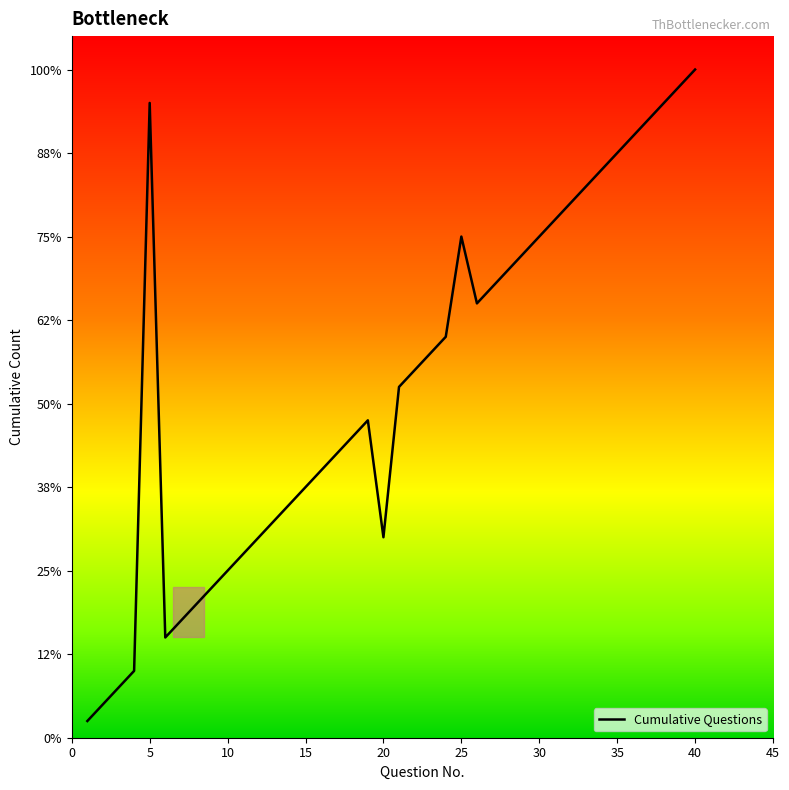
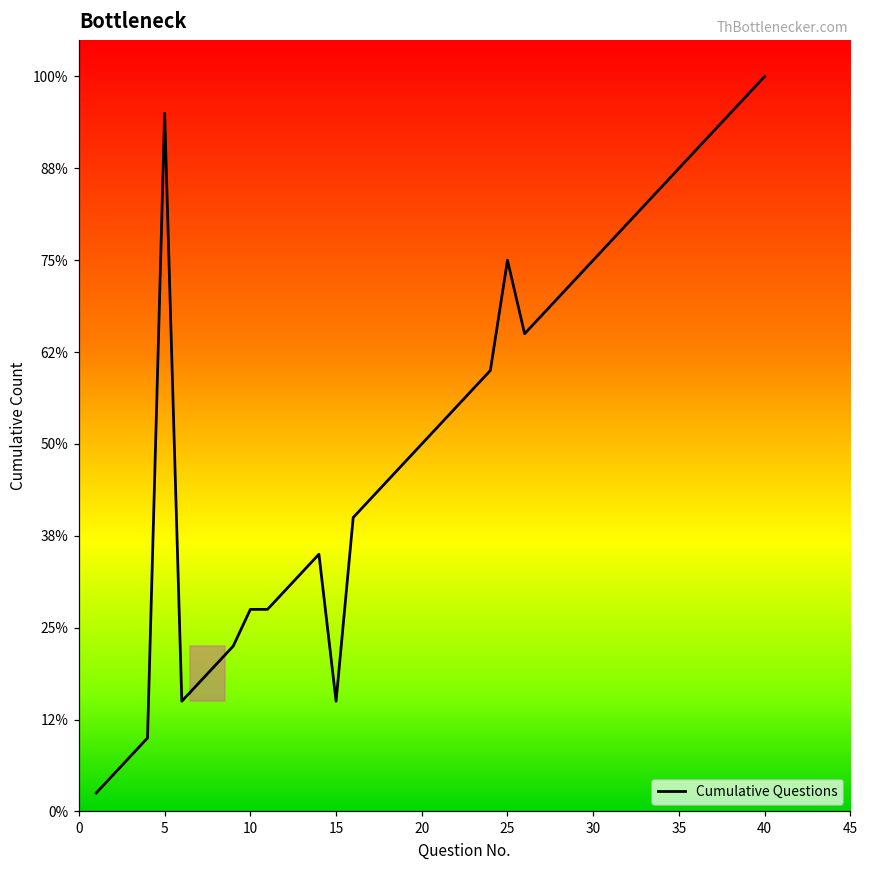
Cumulative Questions, 10: 25% -> 28%
Cumulative Questions, 15: 38% -> 15%
Cumulative Questions, 20: 30% -> 50%
